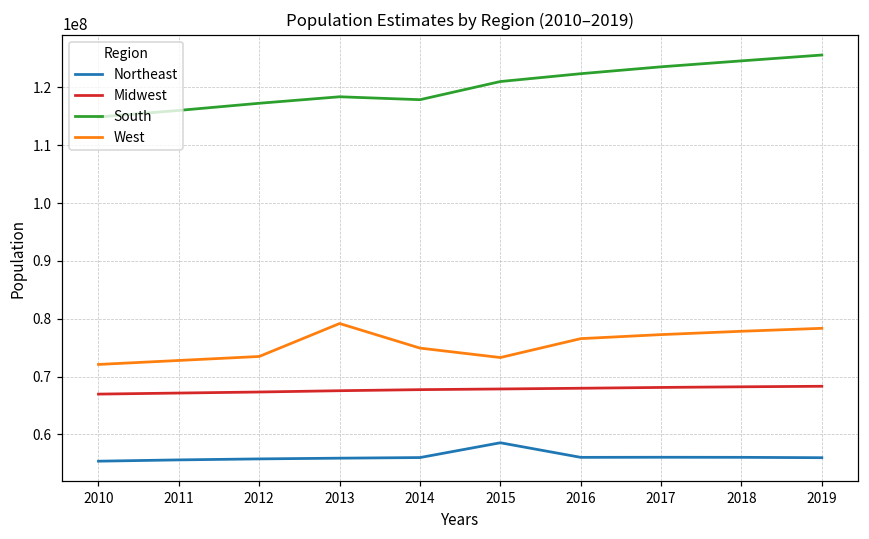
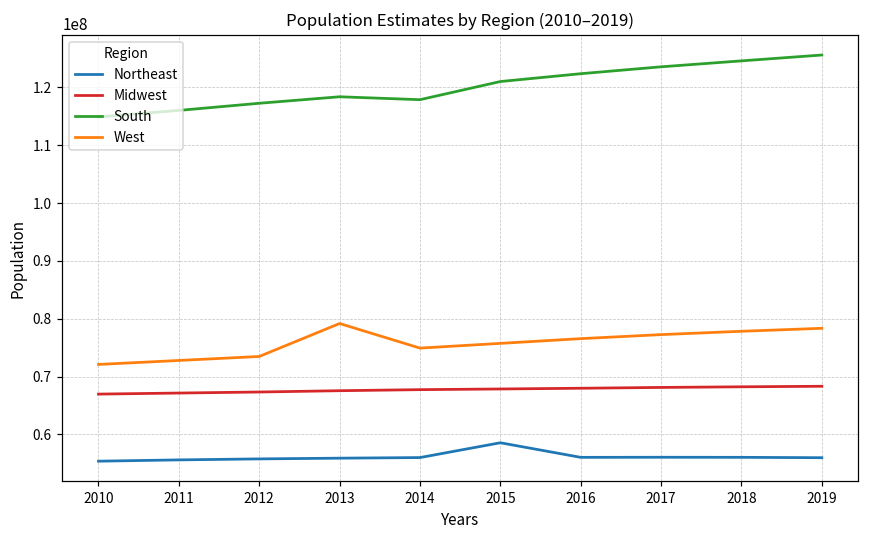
West, 2015: 73000000 -> 76000000
